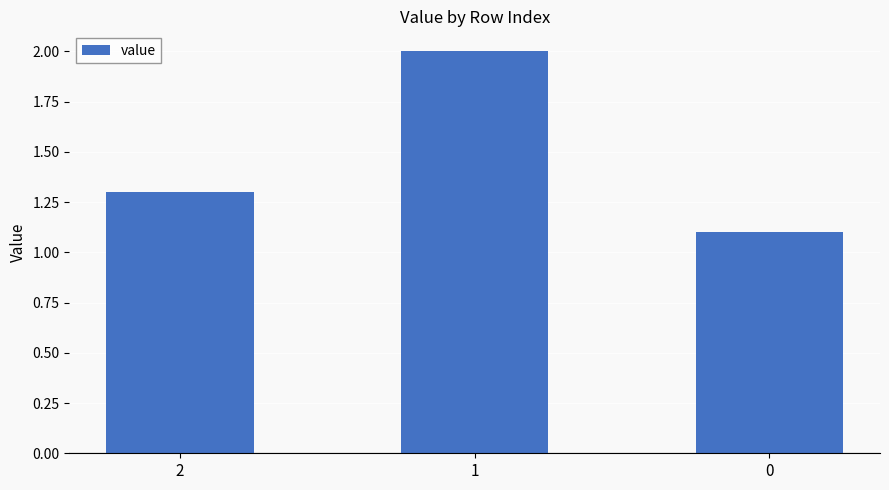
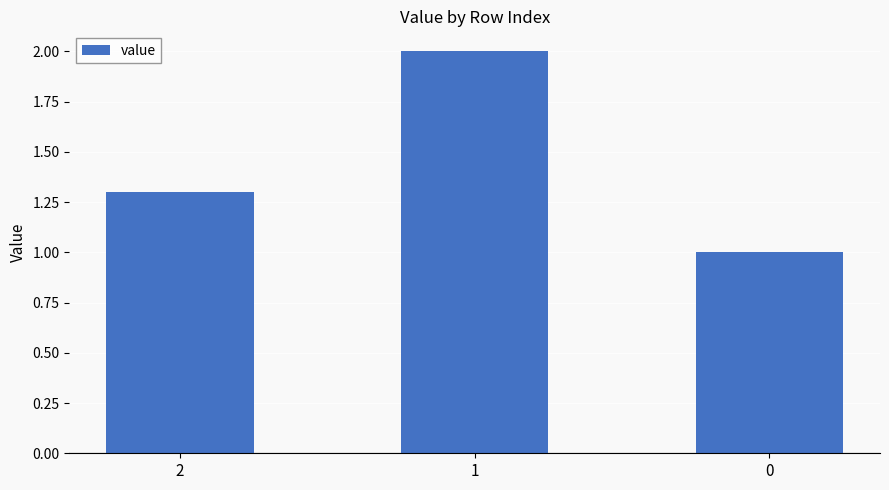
0: 1.1 -> 1.0
